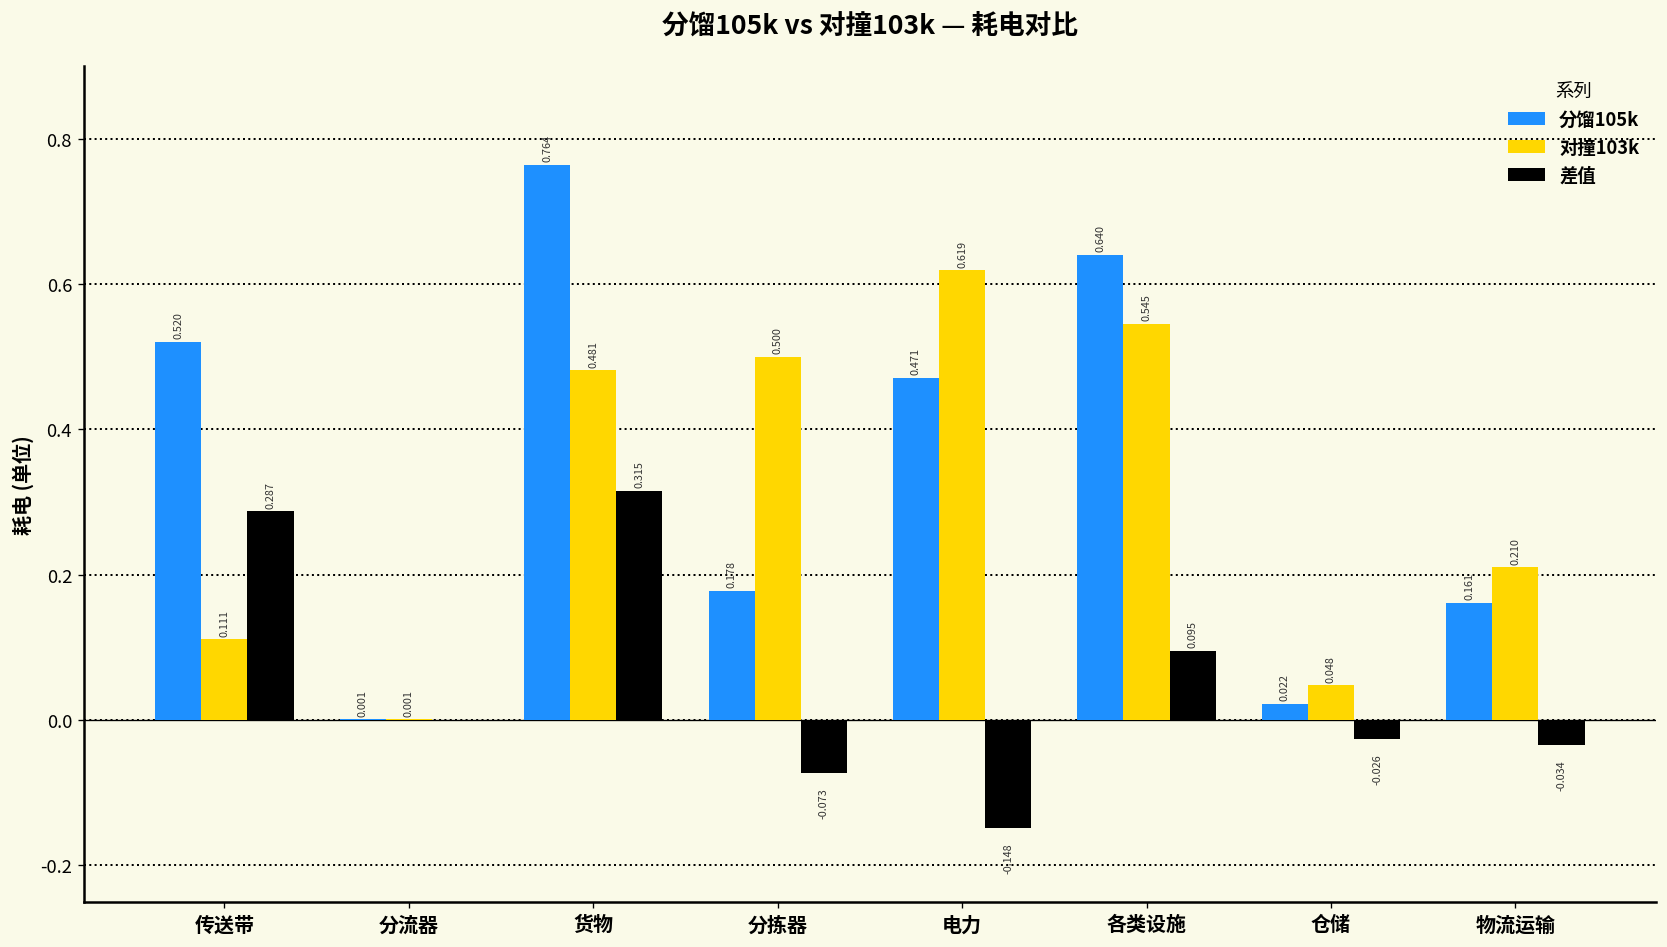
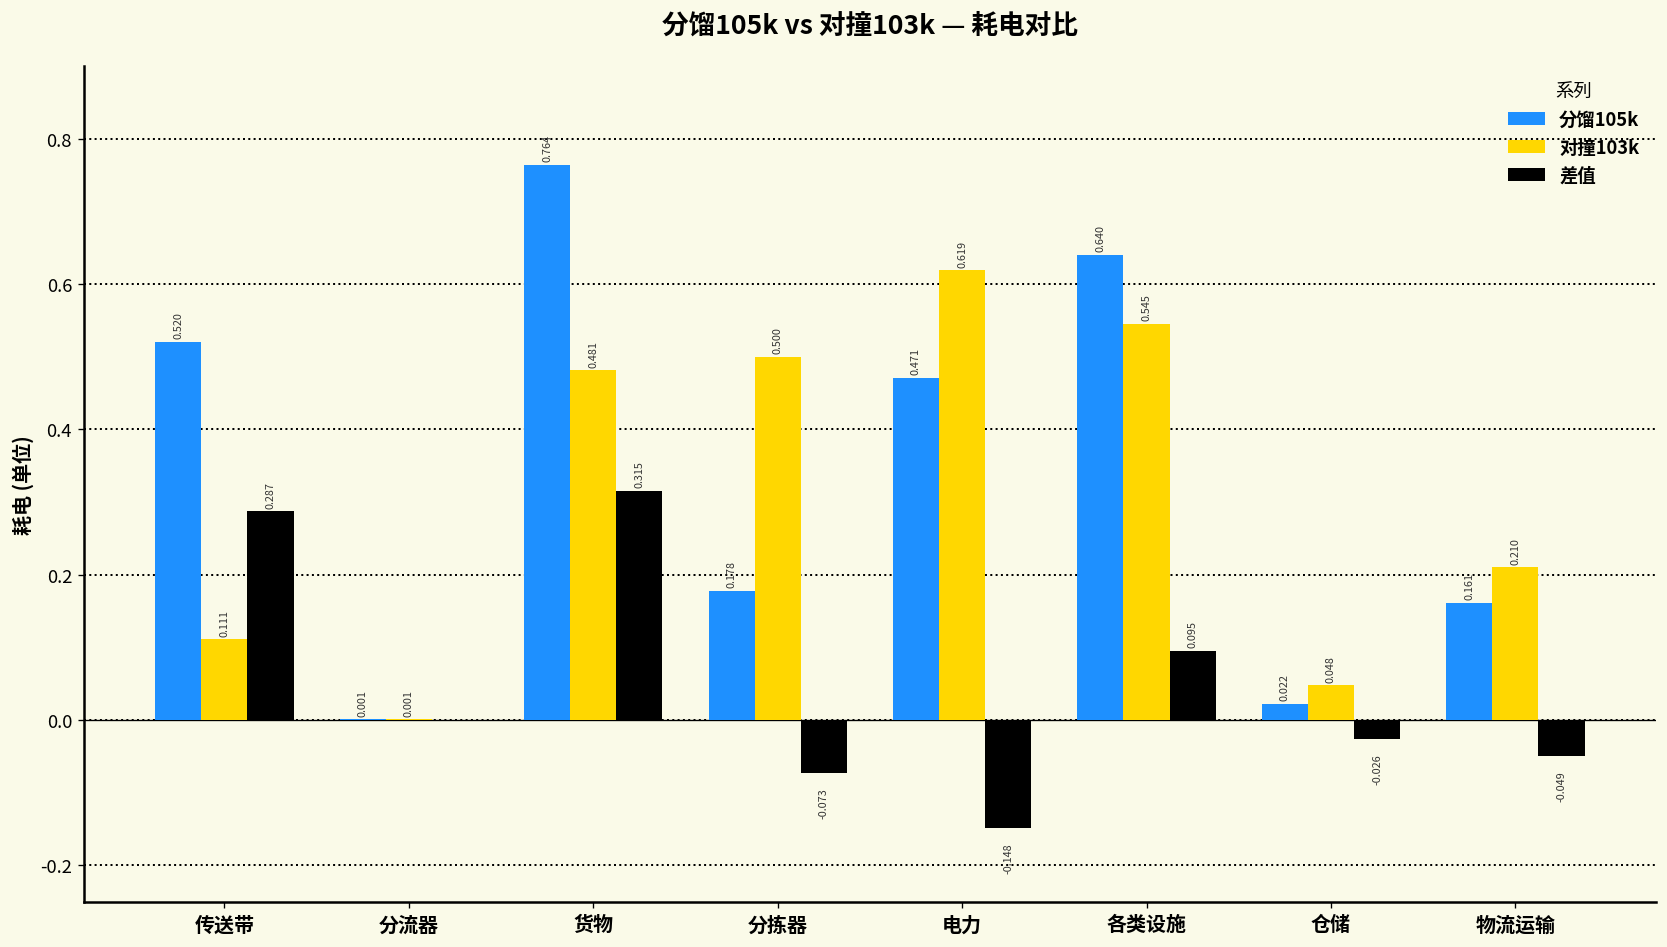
差值, 物流运输: -0.034 -> -0.049
